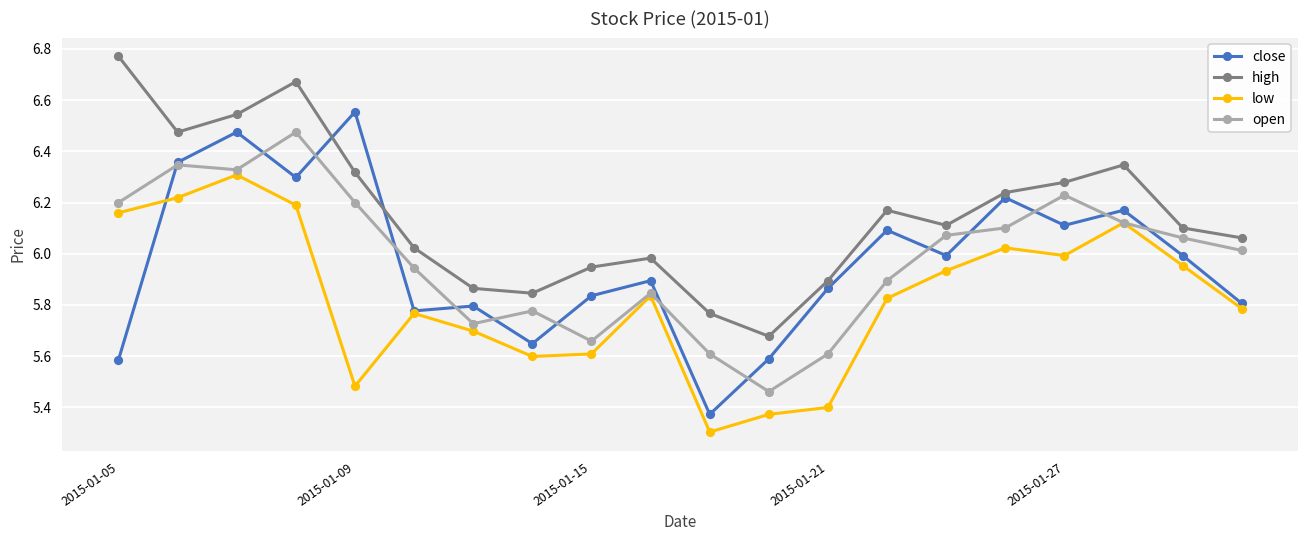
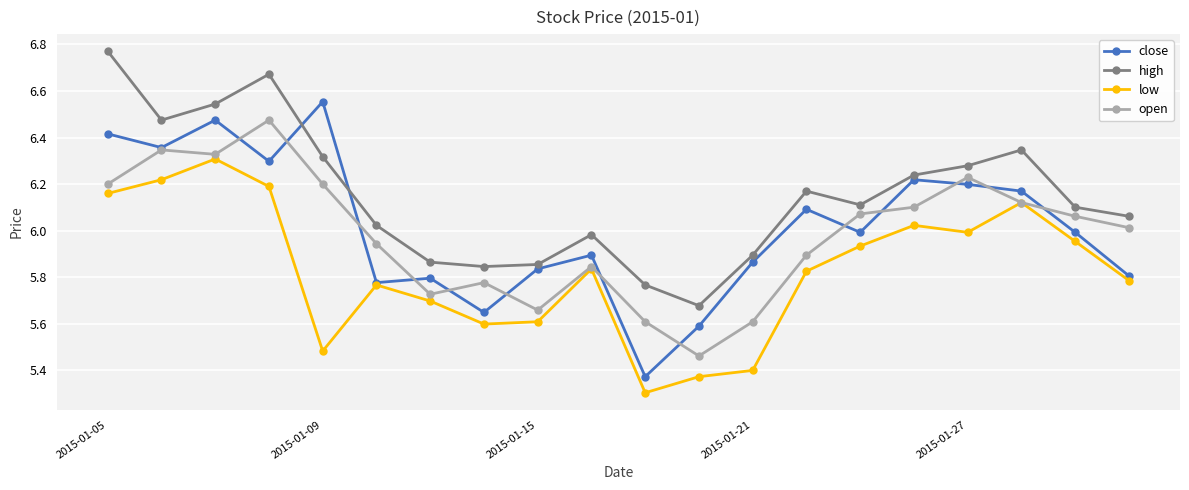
close, 2015-01-05: 5.59 -> 6.42
high, 2015-01-15: 5.95 -> 5.86
close, 2015-01-27: 6.11 -> 6.20
